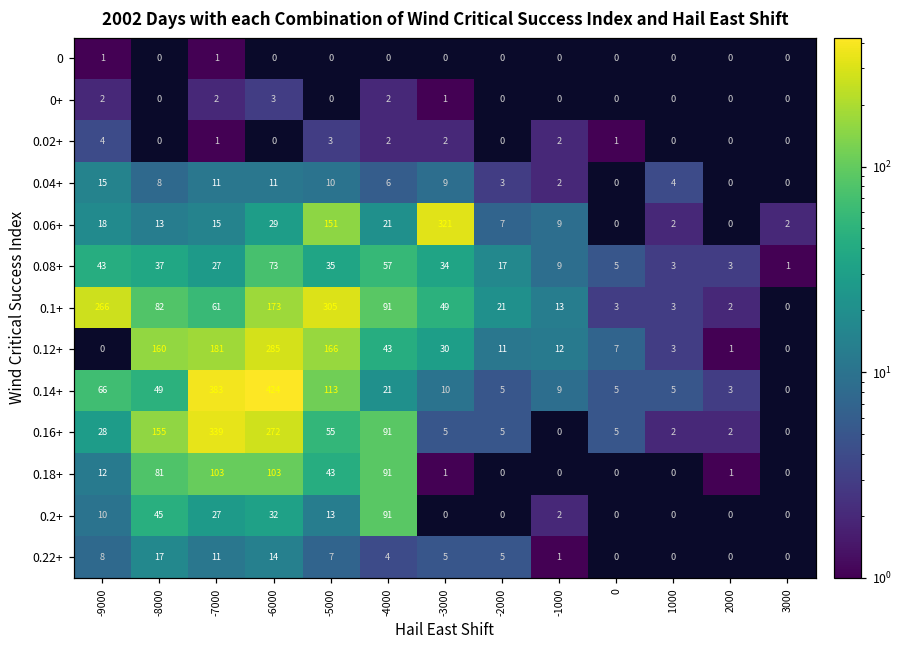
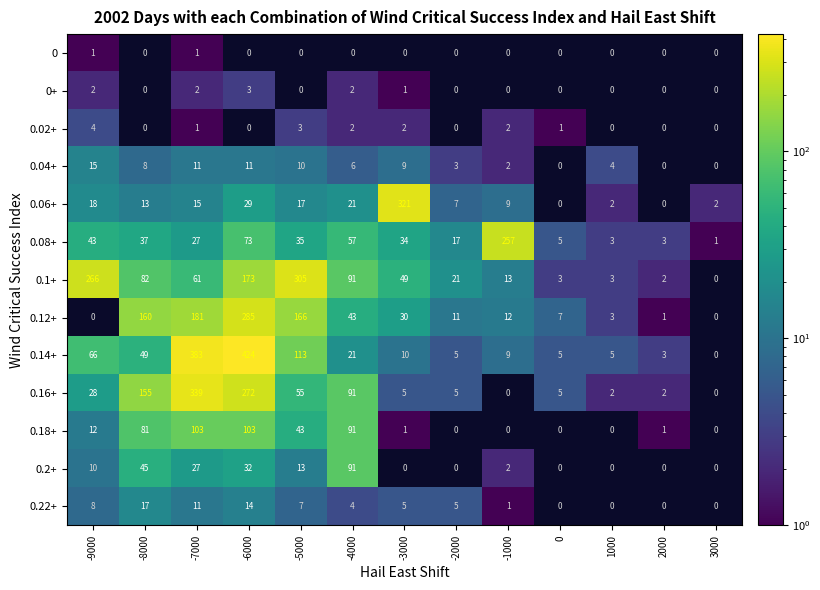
0.06+, -5000: 151 -> 17
0.08+, -1000: 9 -> 257
